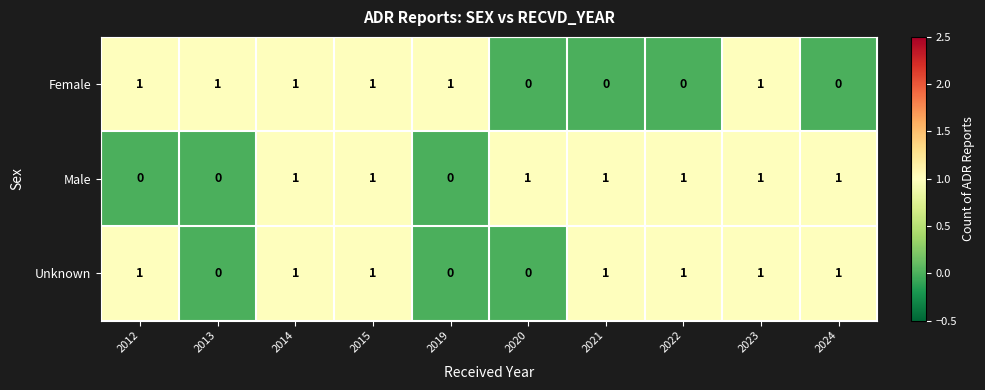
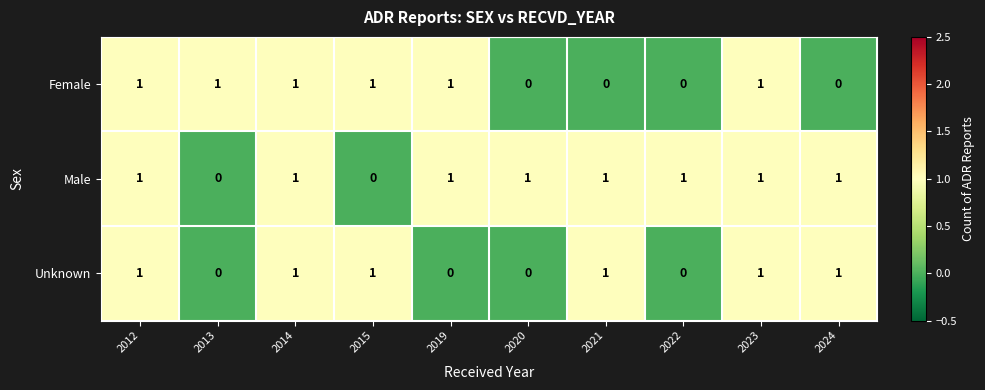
Male, 2012: 0 -> 1
Male, 2015: 1 -> 0
Male, 2019: 0 -> 1
Unknown, 2022: 1 -> 0
